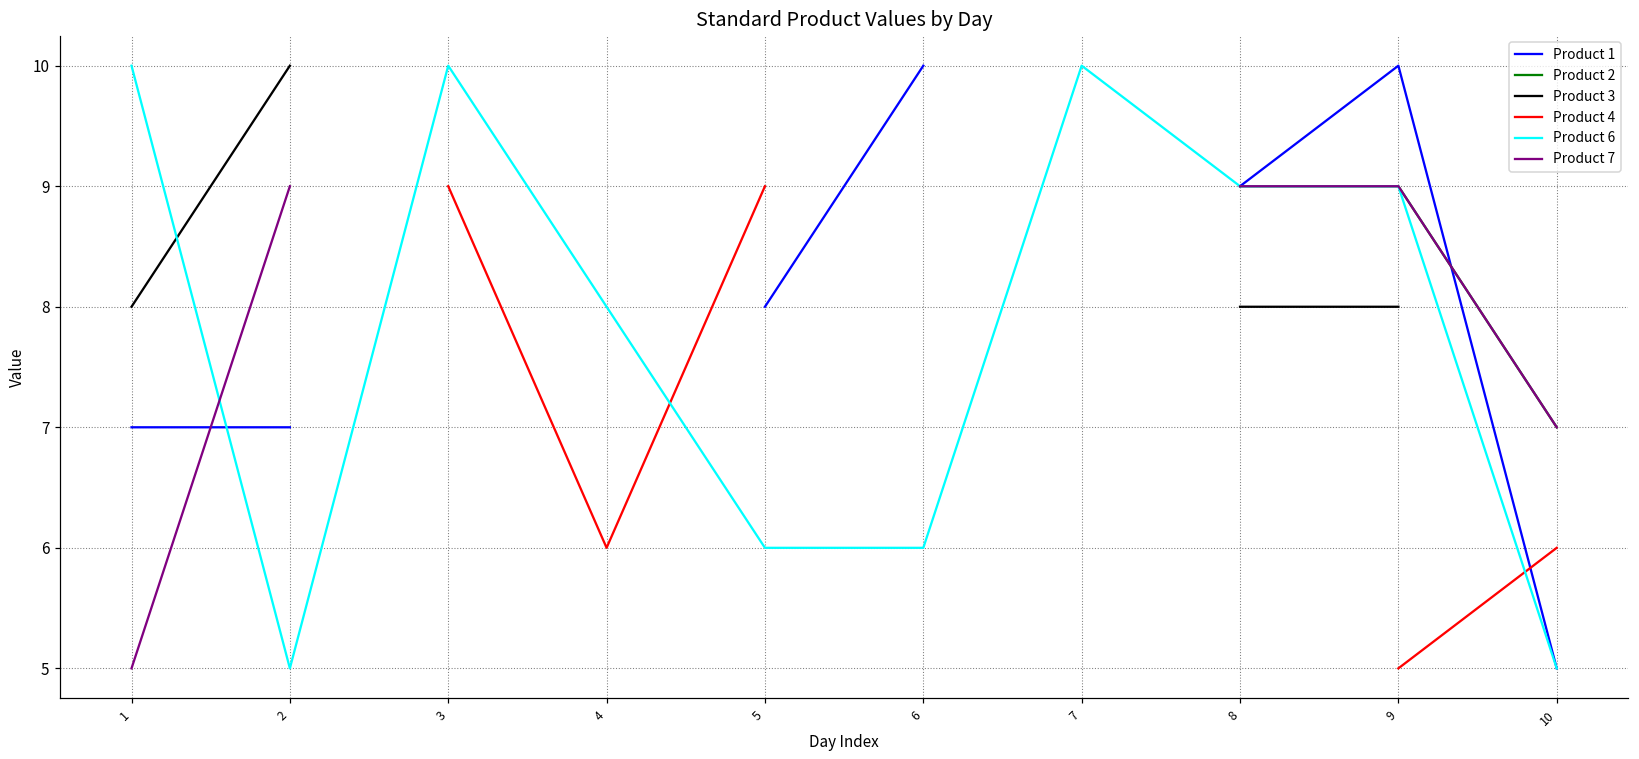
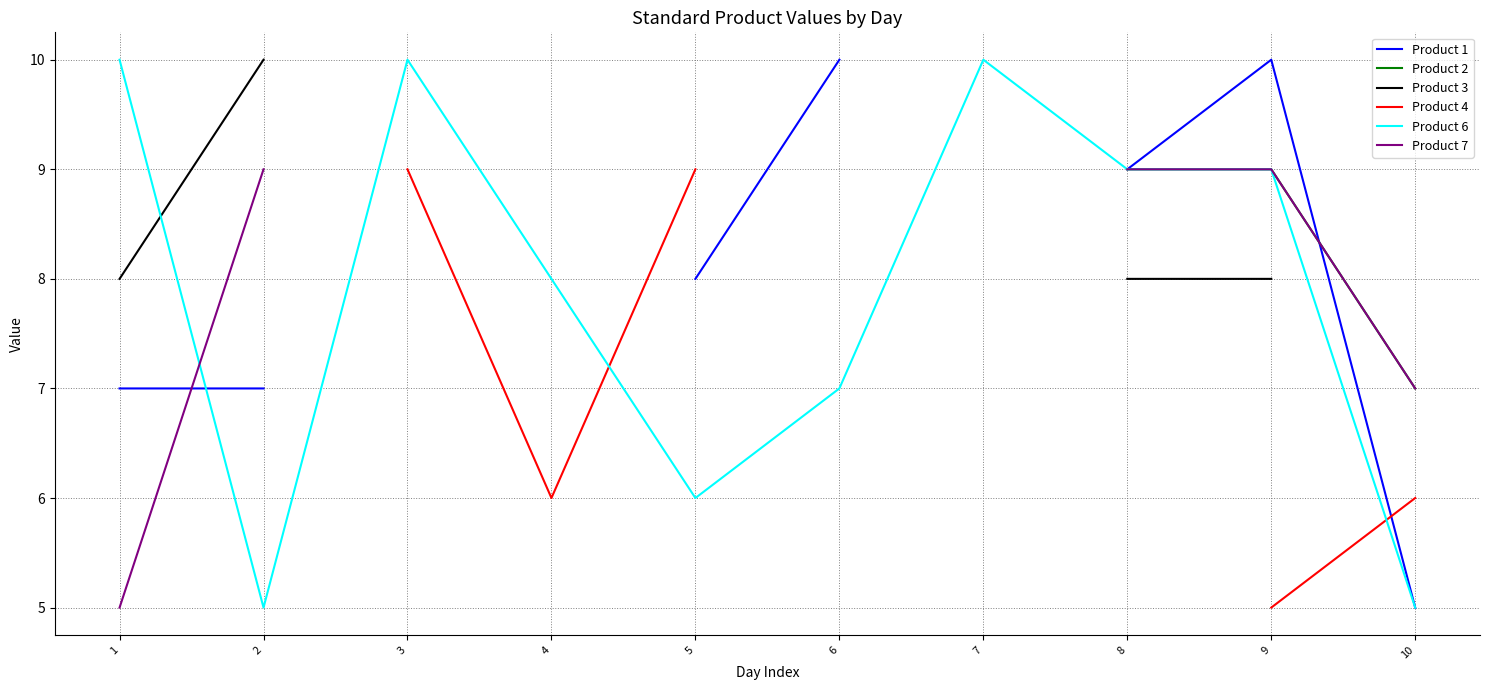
Product 6, 6: 6 -> 7
